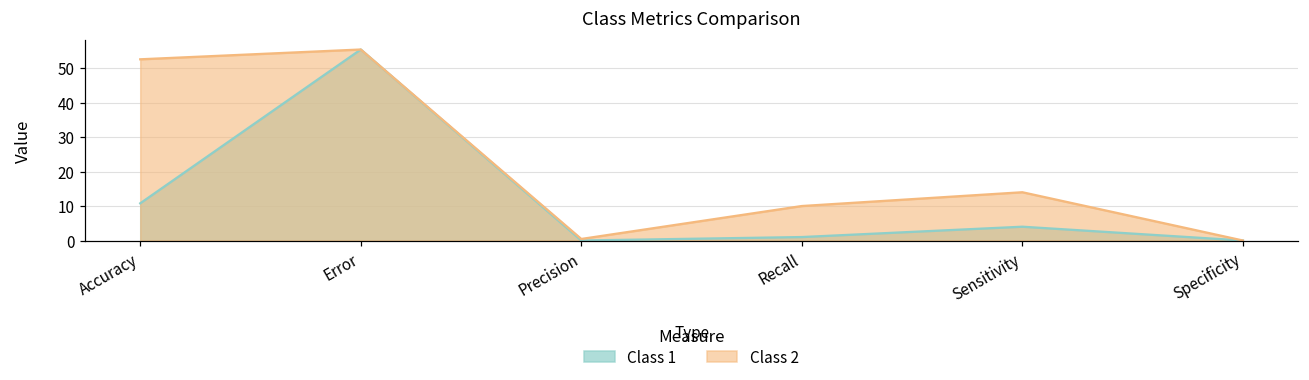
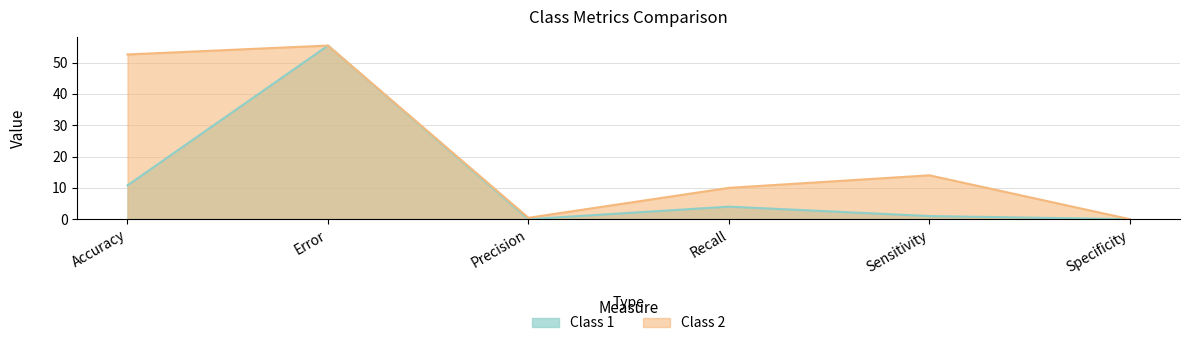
Class 1, Recall: 1 -> 4
Class 1, Sensitivity: 4 -> 1
